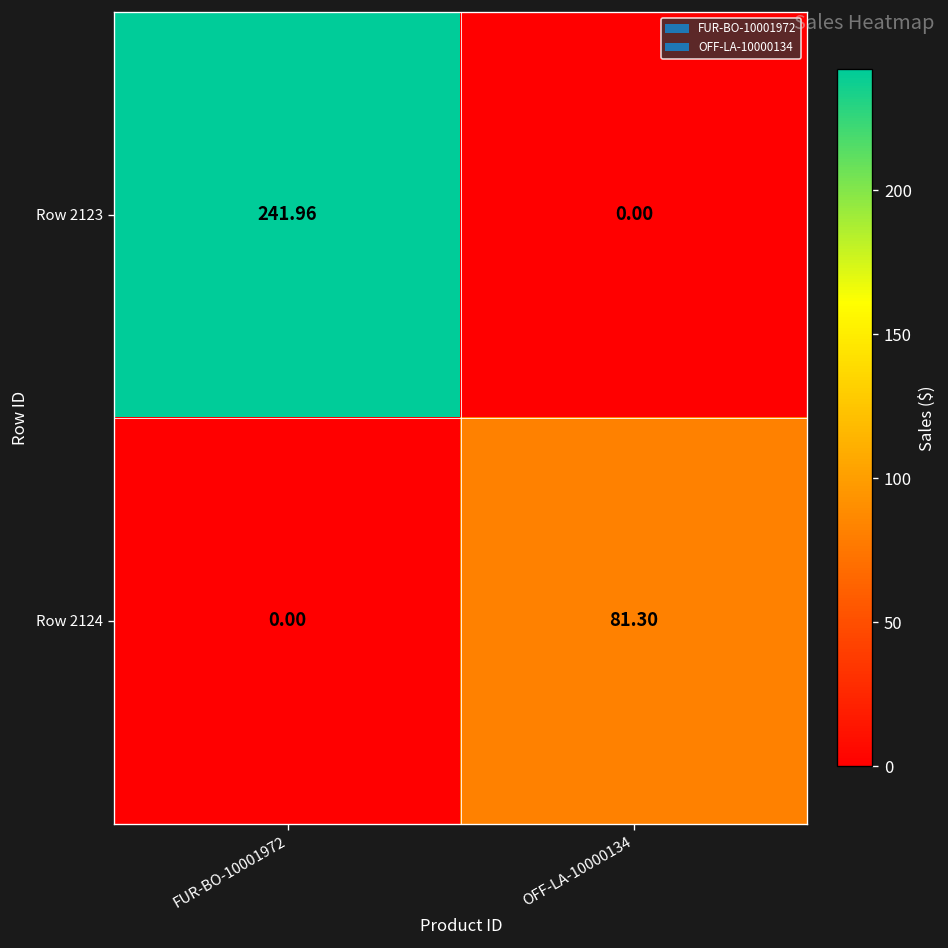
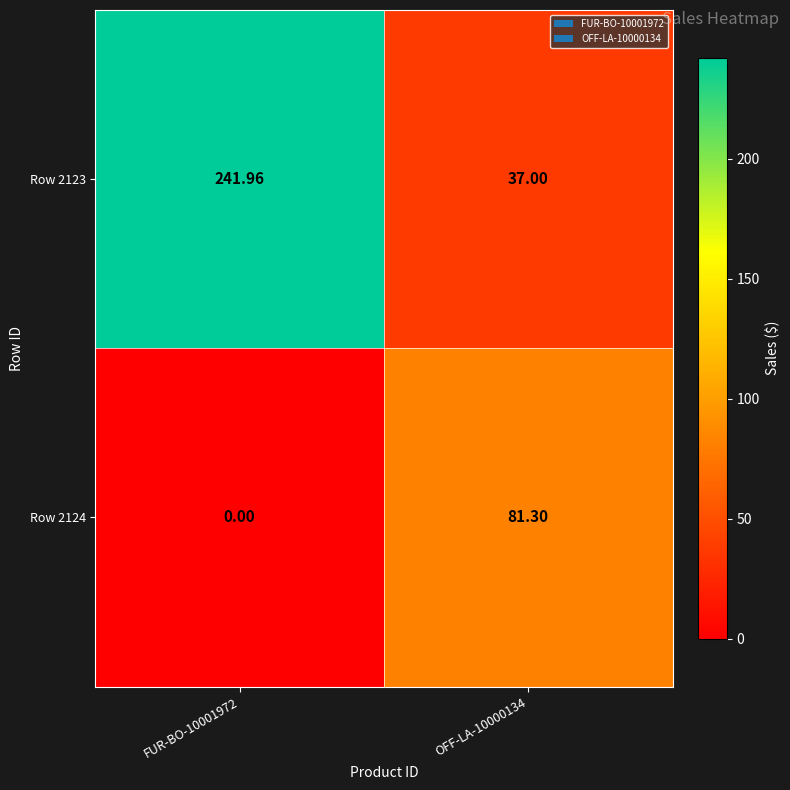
Row 2123, OFF-LA-10000134: 0.00 -> 37.00
